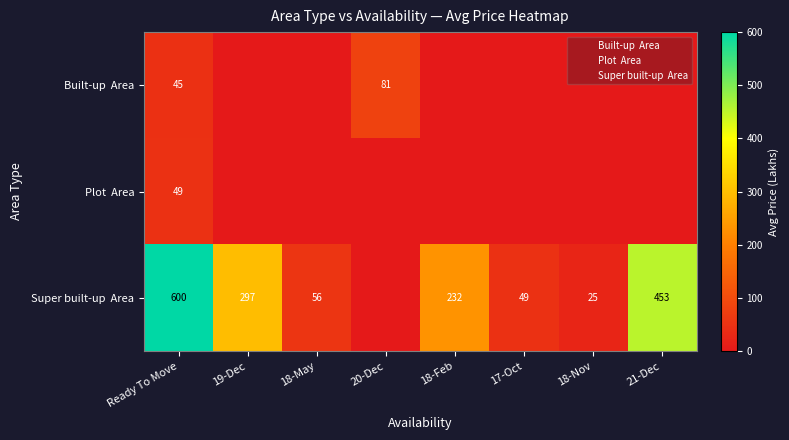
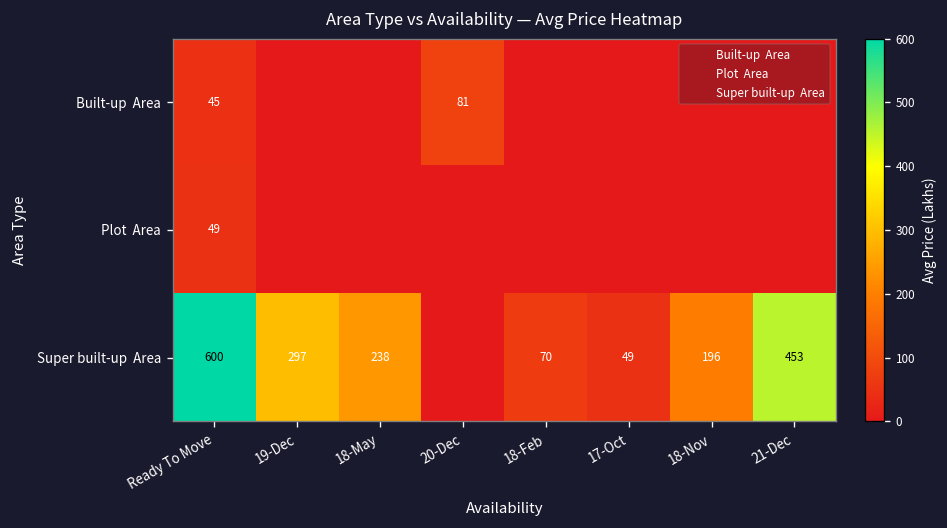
Super built-up Area, 18-May: 56 -> 238
Super built-up Area, 18-Feb: 232 -> 70
Super built-up Area, 18-Nov: 25 -> 196
